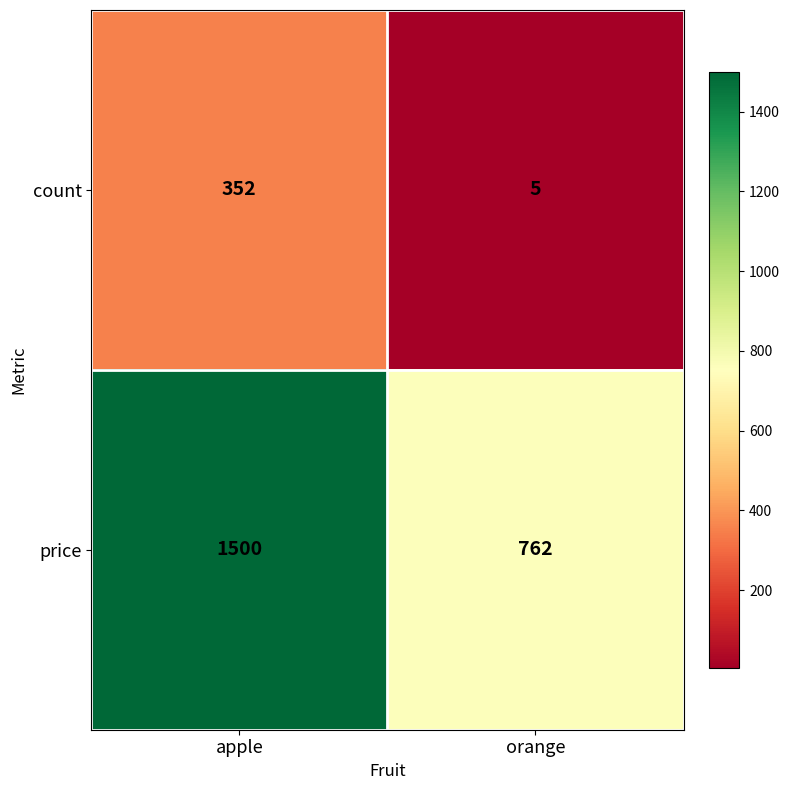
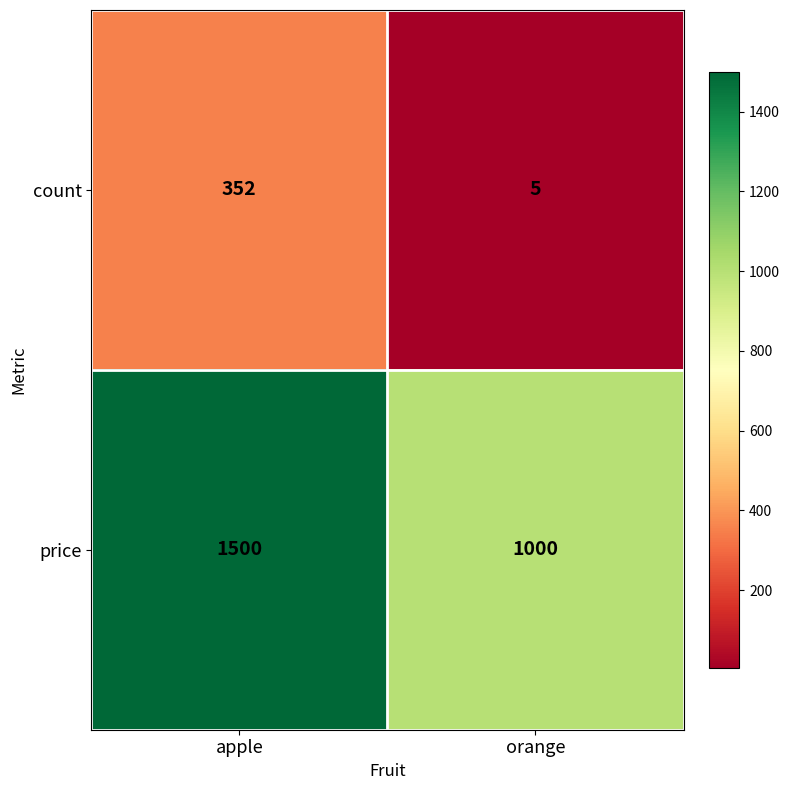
price, orange: 762 -> 1000
